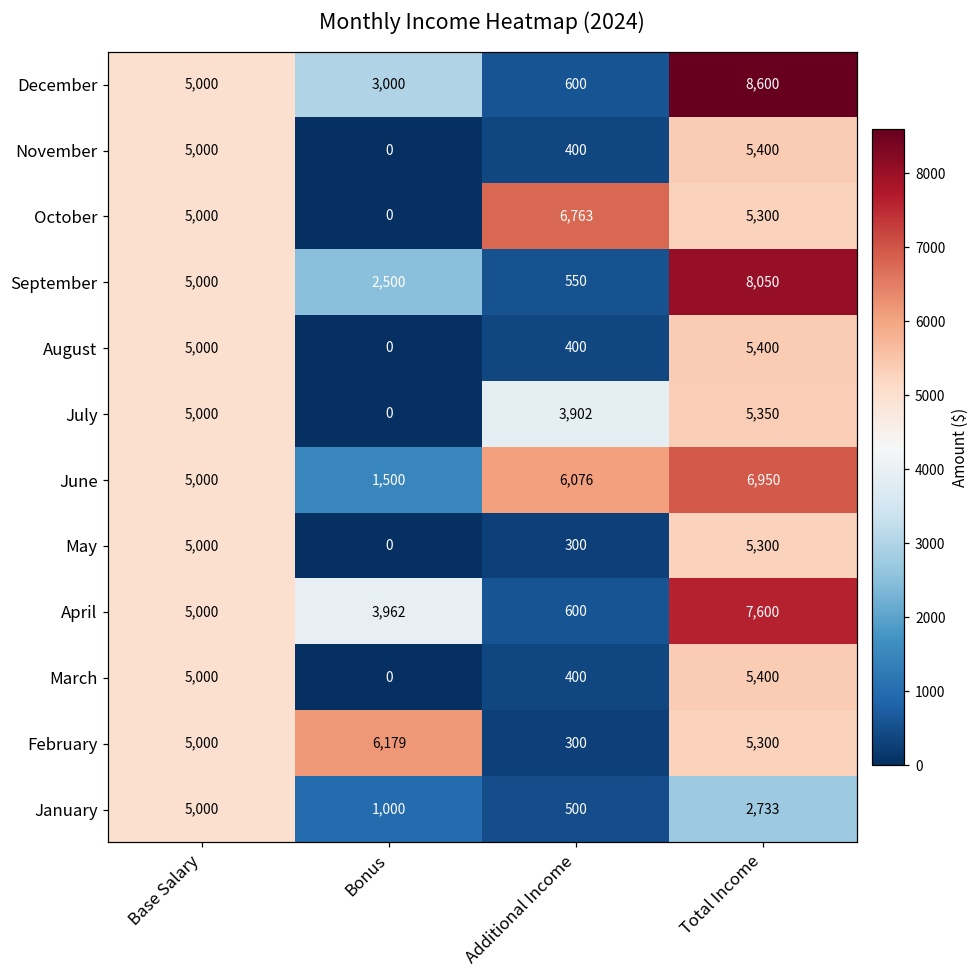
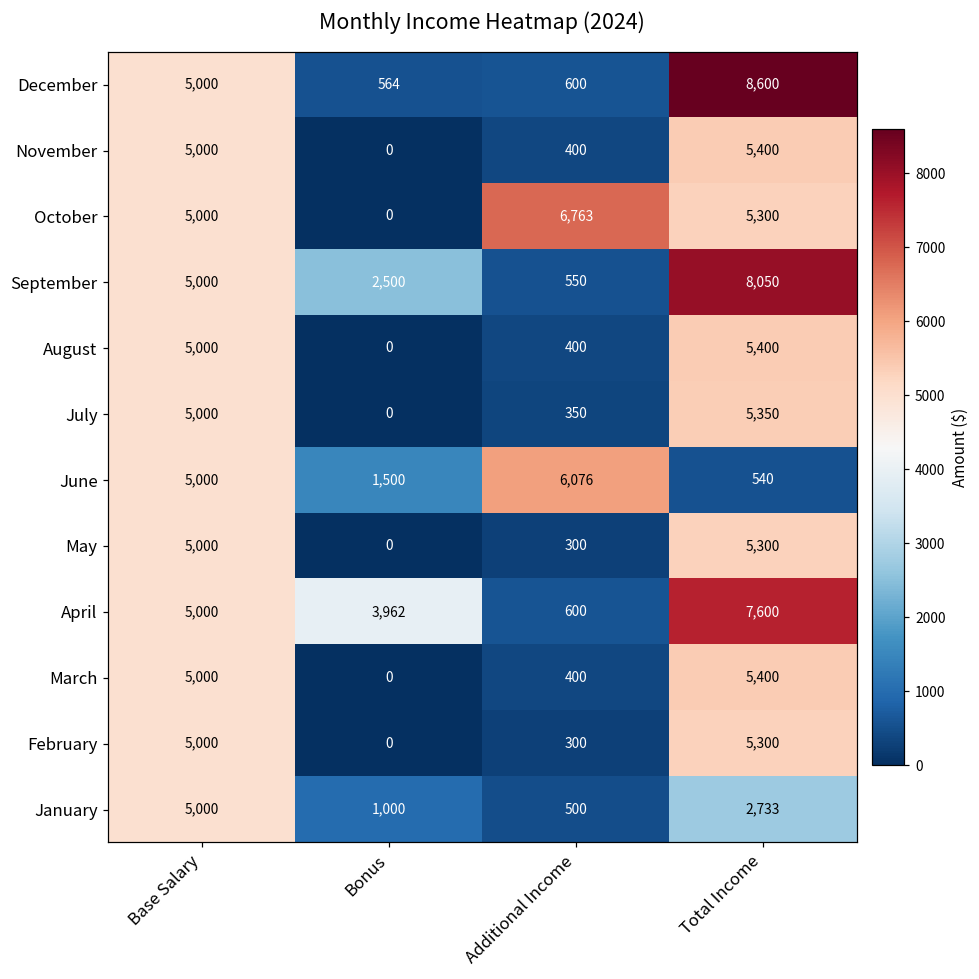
December, Bonus: 3,000 -> 564
July, Additional Income: 3,902 -> 350
June, Total Income: 6,950 -> 540
February, Bonus: 6,179 -> 0
